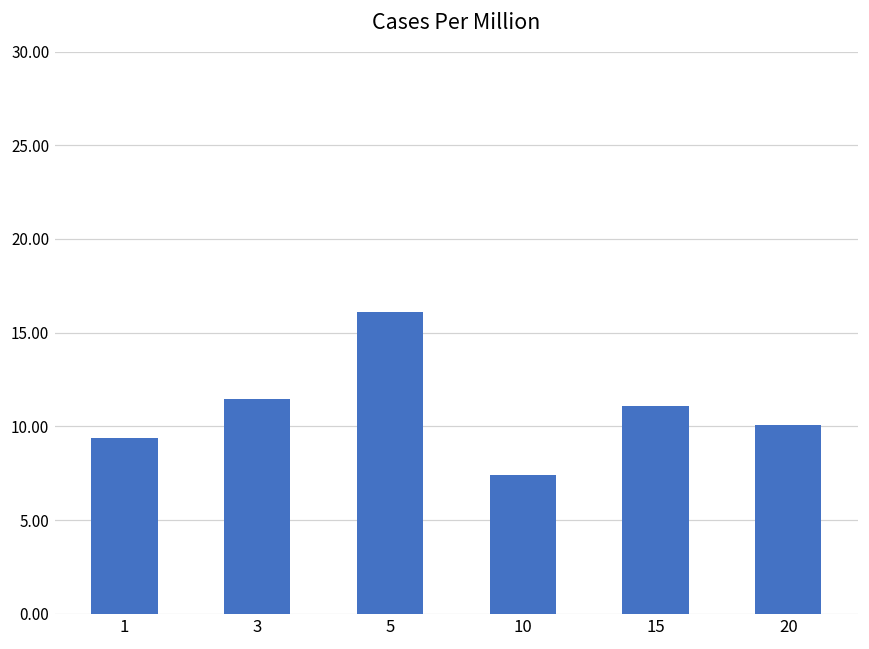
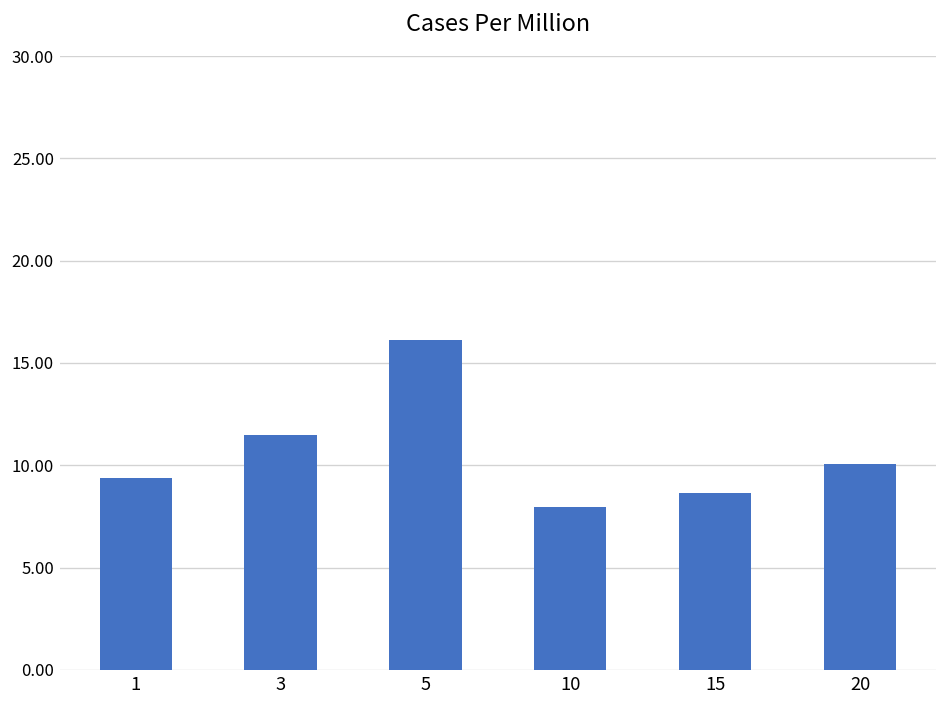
10: 7.4 -> 8.0
15: 11.1 -> 8.7
